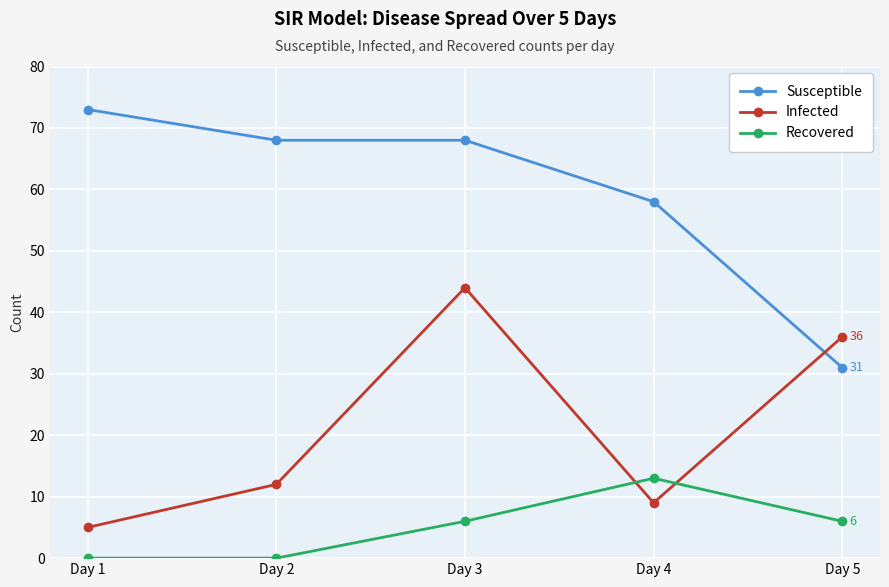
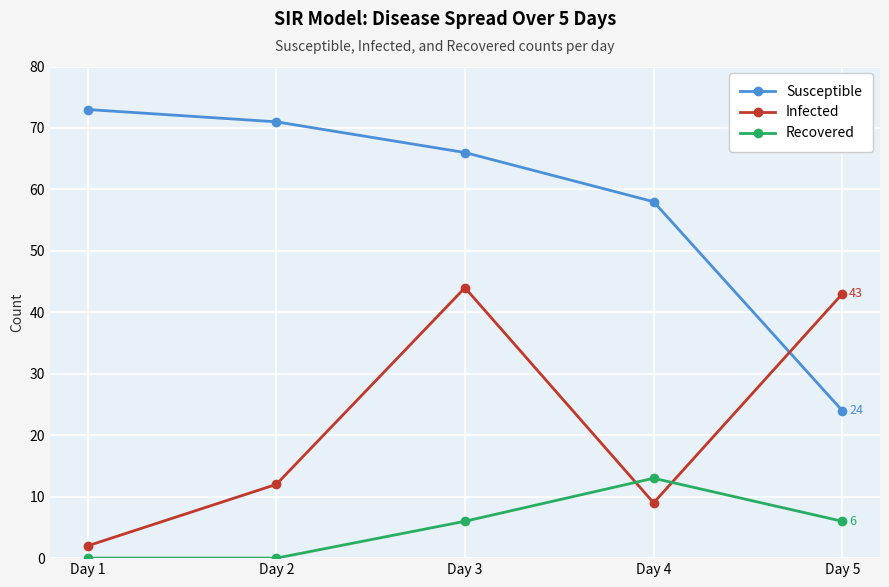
Infected, Day 1: 5 -> 2
Susceptible, Day 2: 68 -> 71
Susceptible, Day 3: 68 -> 66
Susceptible, Day 5: 31 -> 24
Infected, Day 5: 36 -> 43
